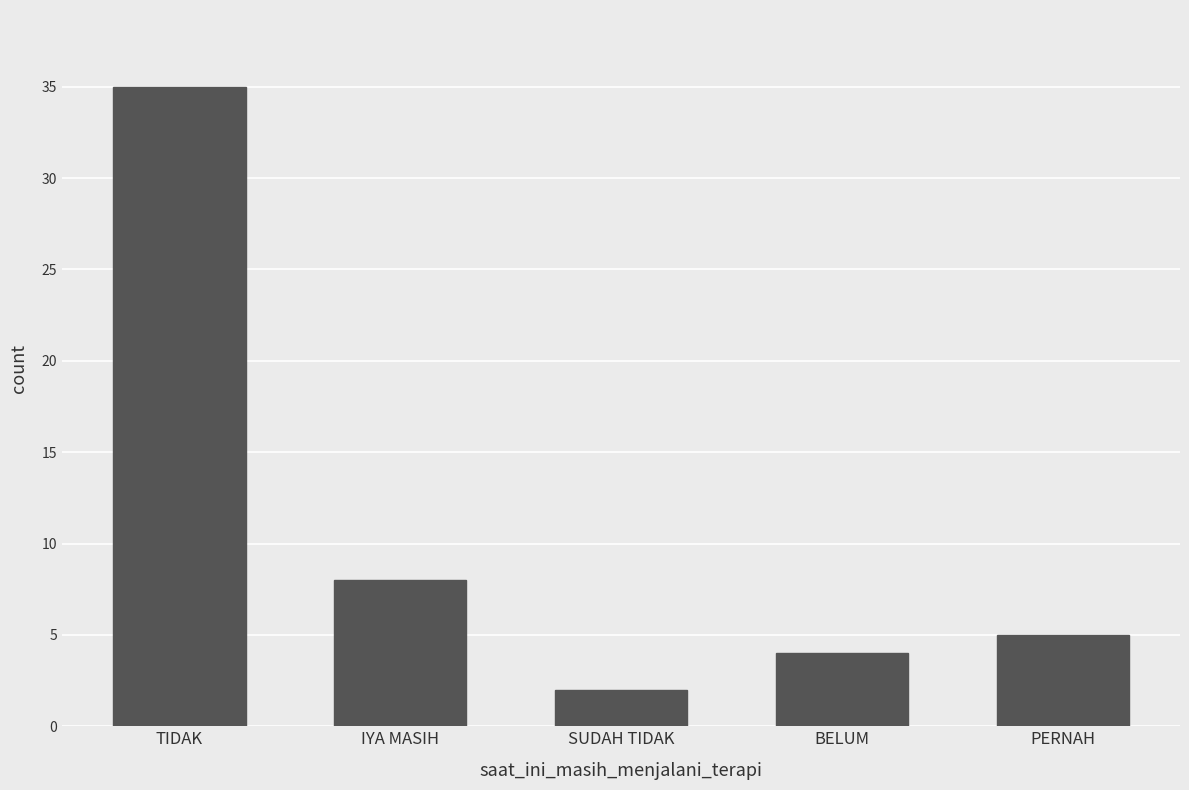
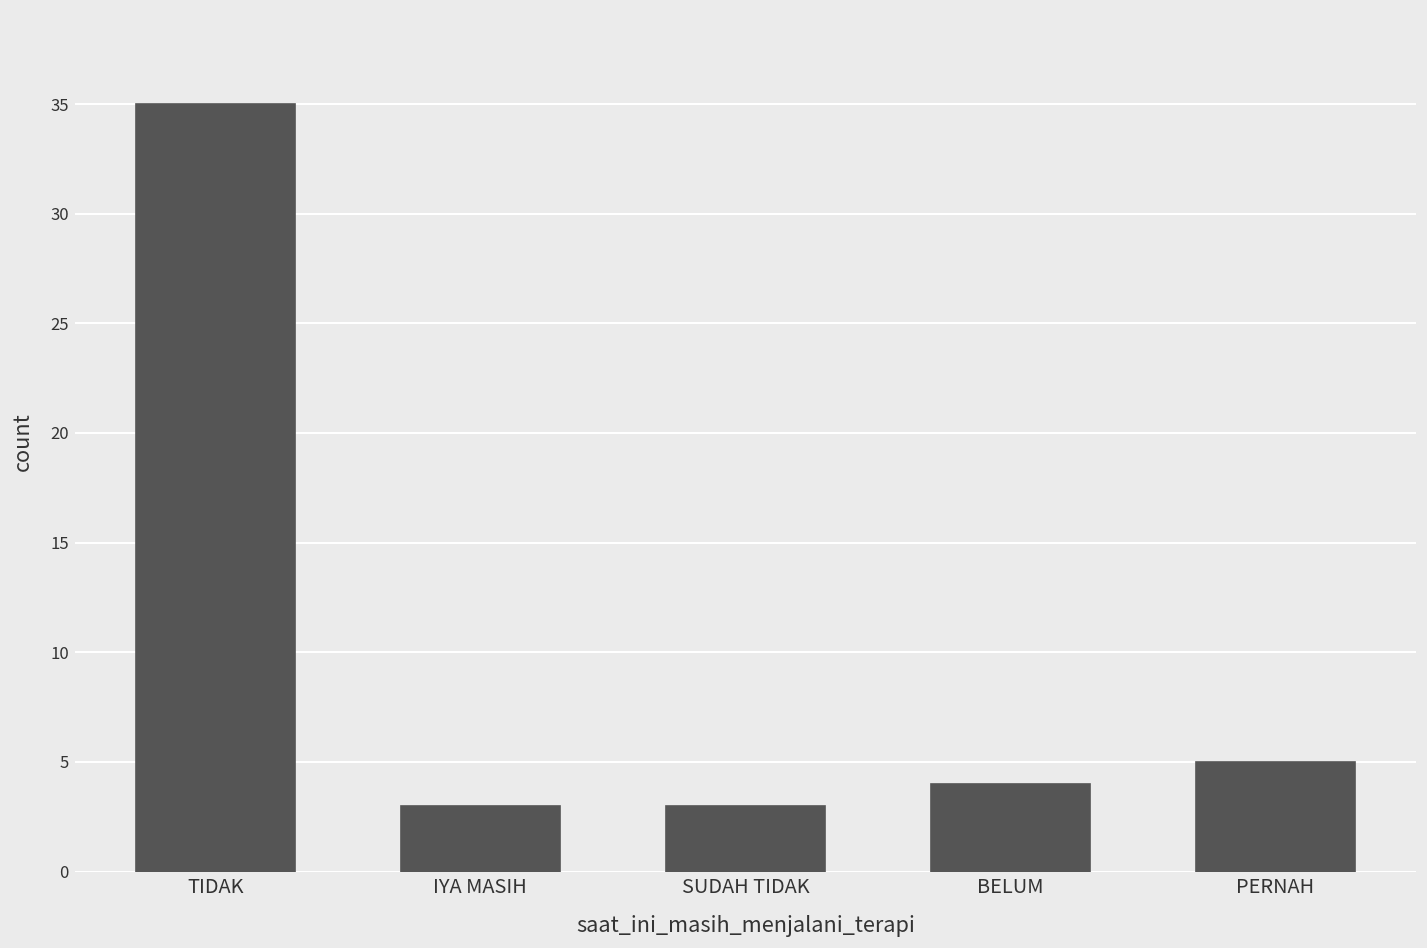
IYA MASIH: 8 -> 3
SUDAH TIDAK: 2 -> 3
